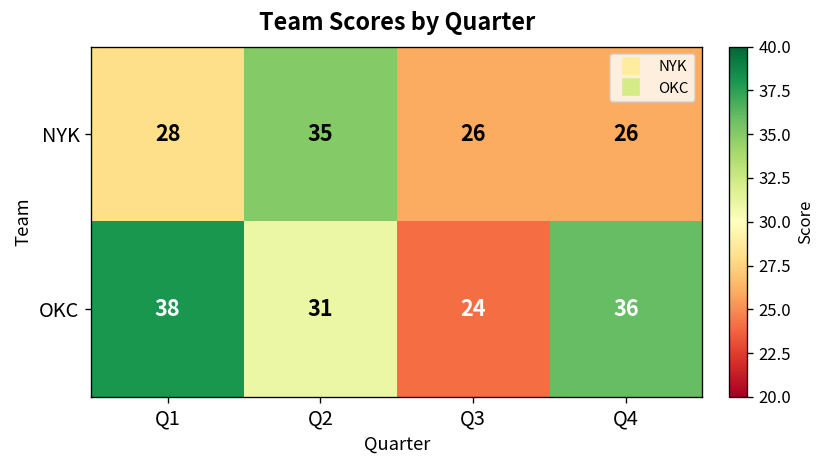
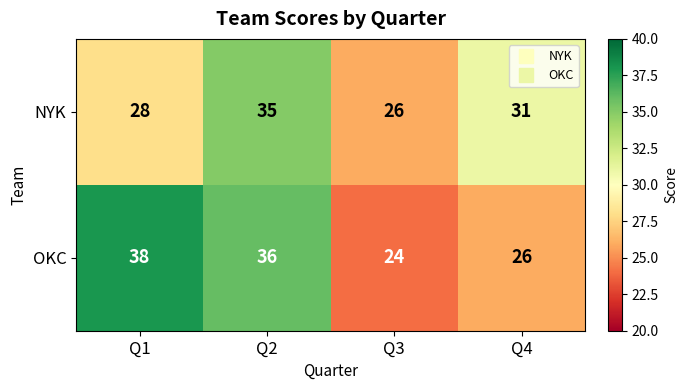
NYK, Q4: 26 -> 31
OKC, Q2: 31 -> 36
OKC, Q4: 36 -> 26
